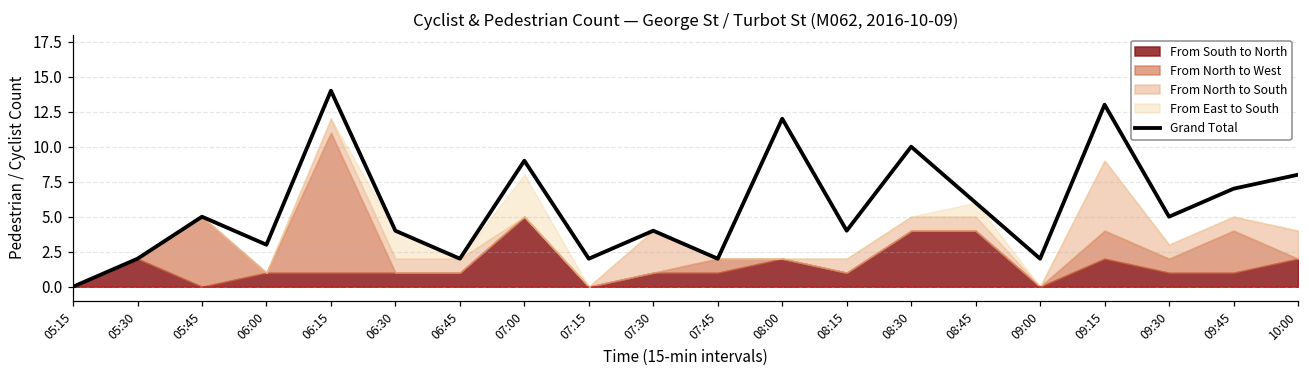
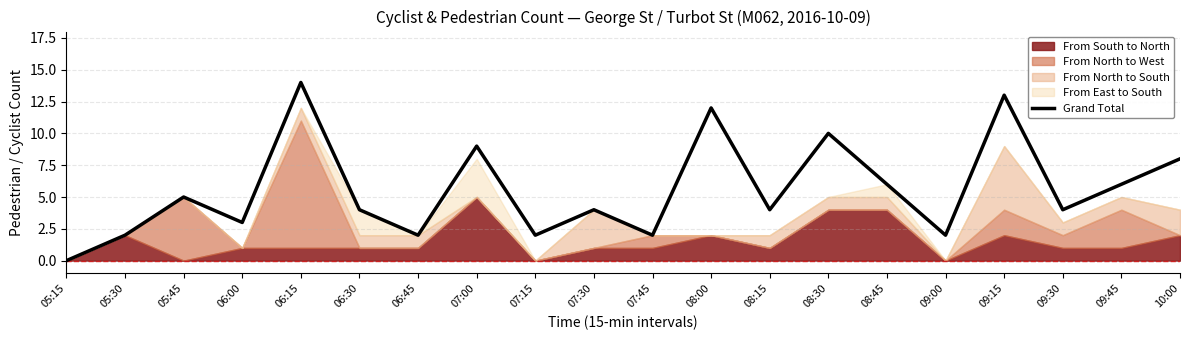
Grand Total, 09:30: 5 -> 4
Grand Total, 09:45: 7 -> 6
